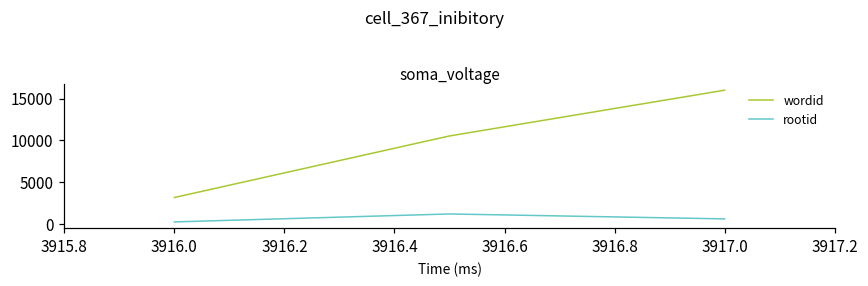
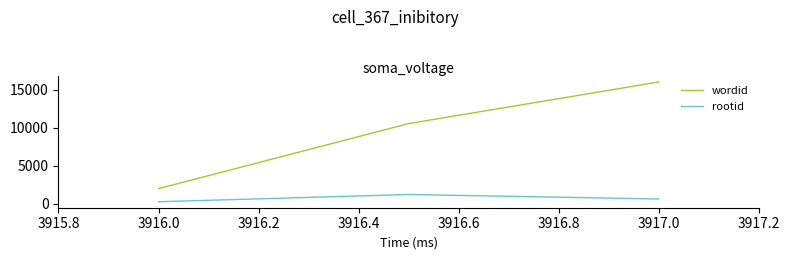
wordid, 3916.0: 3000 -> 2000
